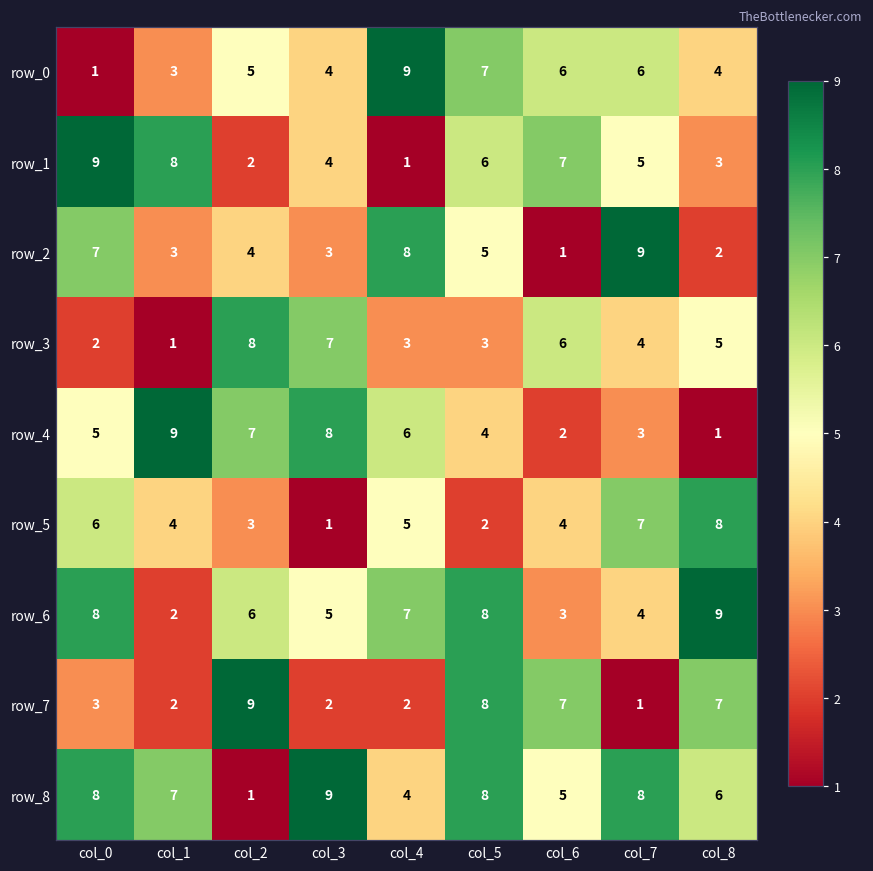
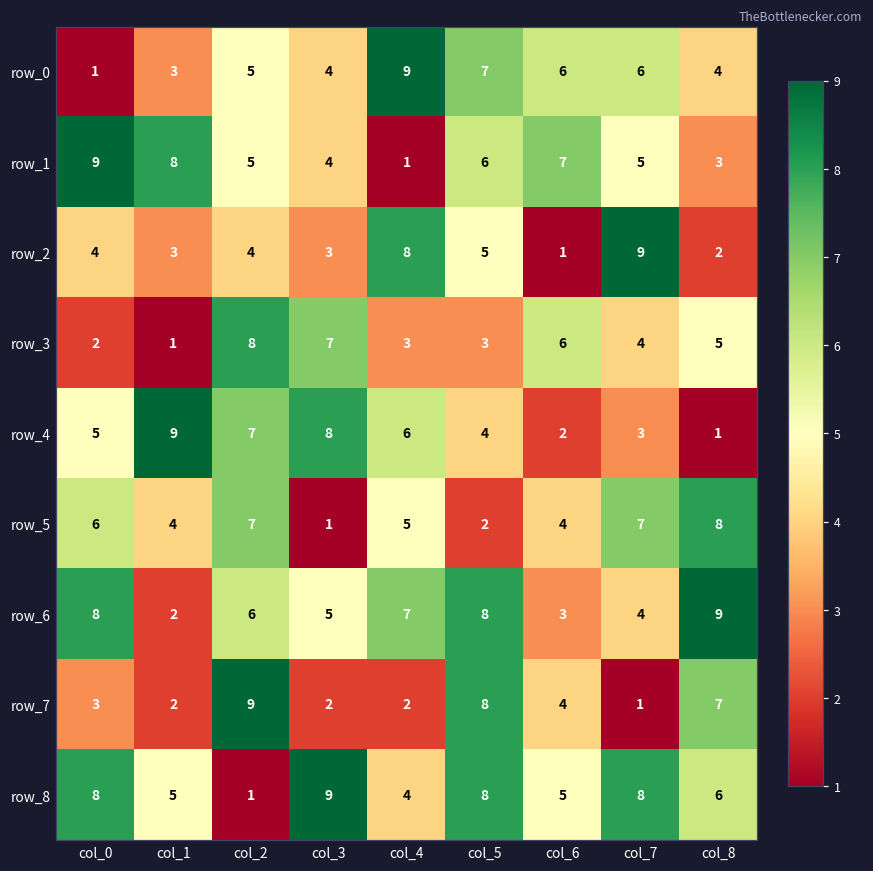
row_1, col_2: 2 -> 5
row_2, col_0: 7 -> 4
row_5, col_2: 3 -> 7
row_7, col_6: 7 -> 4
row_8, col_1: 7 -> 5
